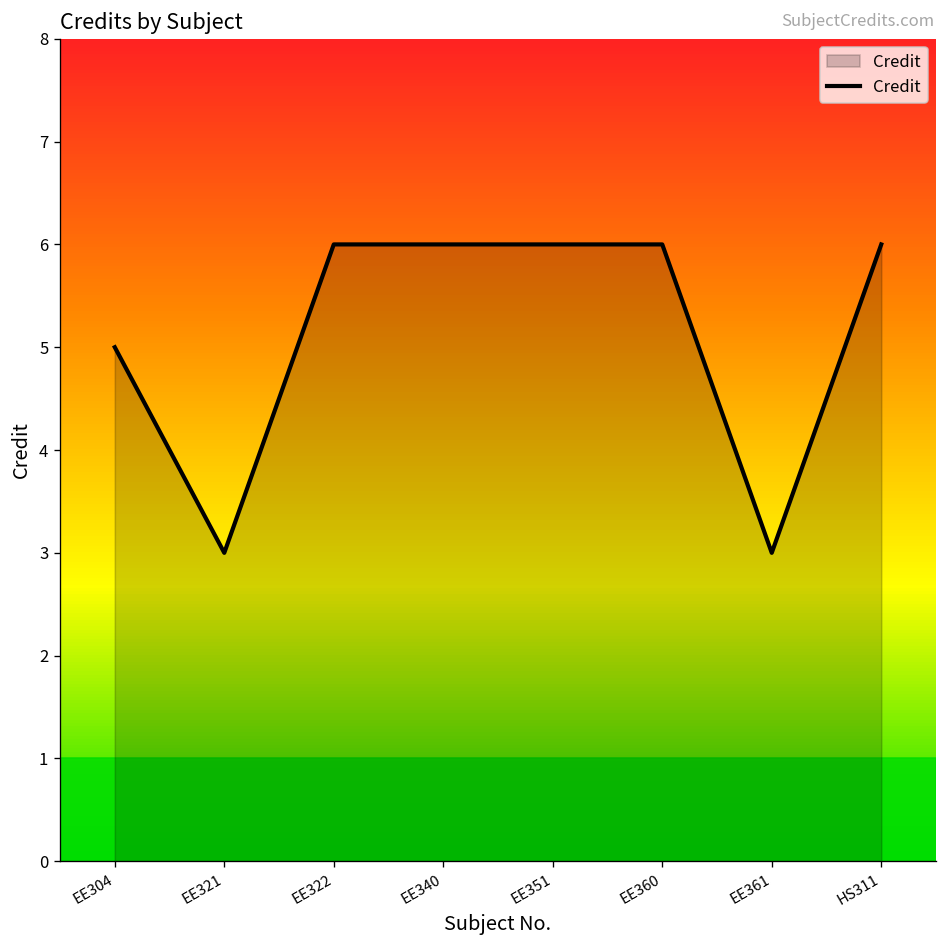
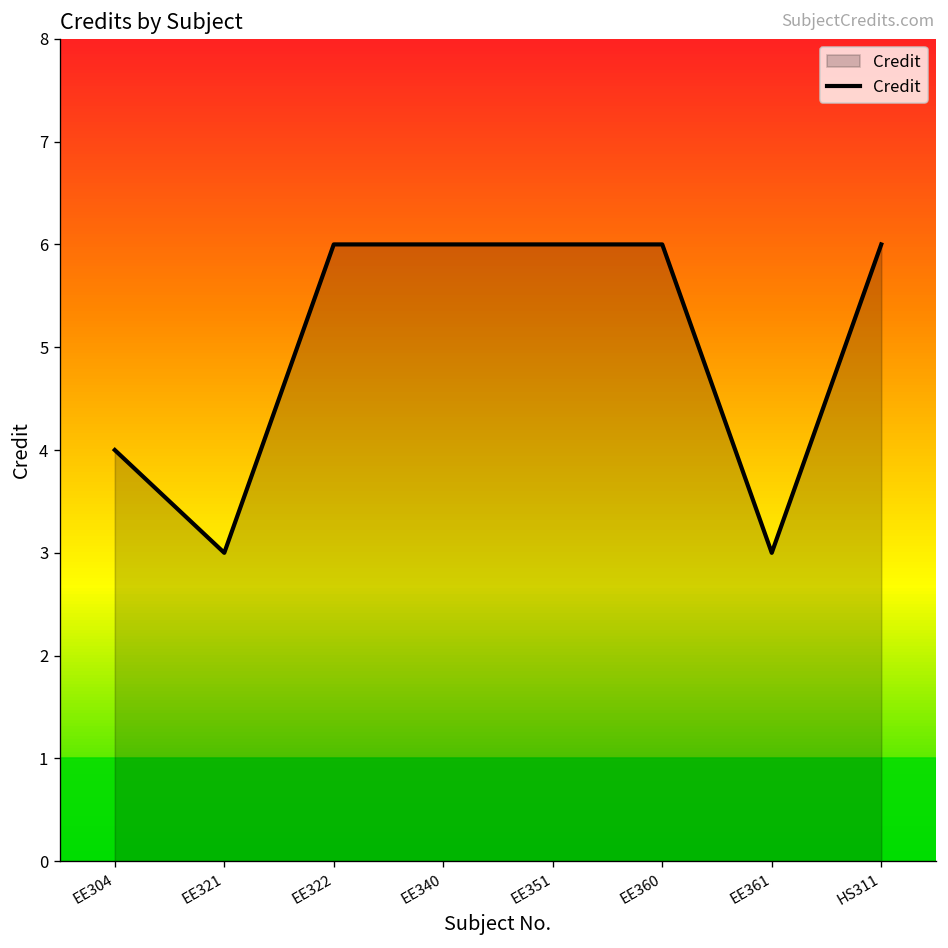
EE304: 5 -> 4
